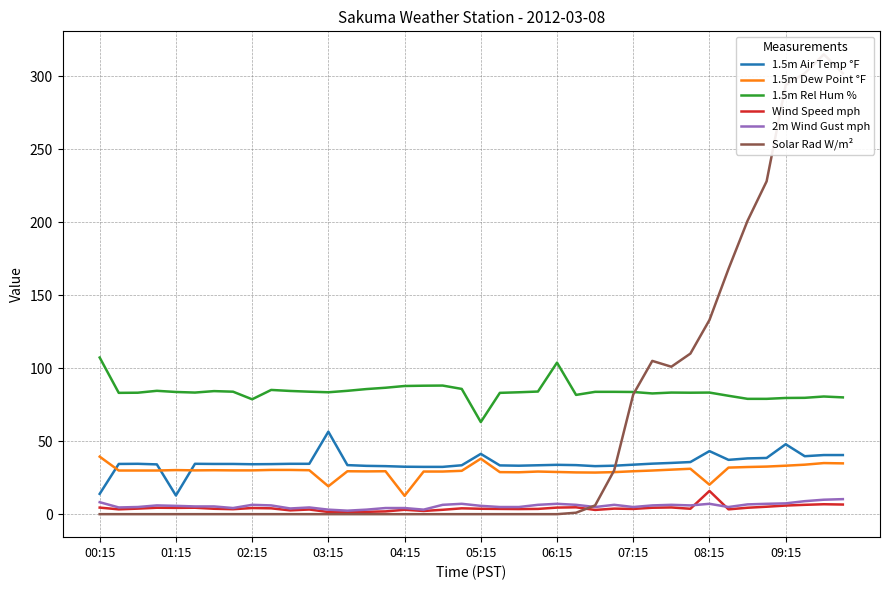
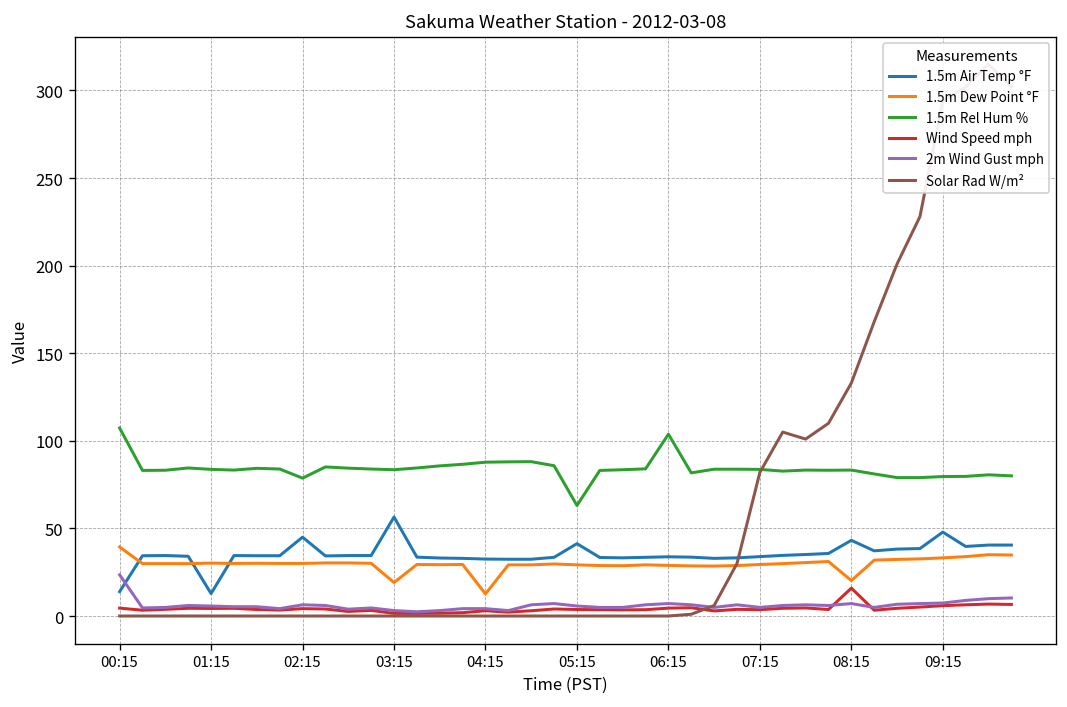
2m Wind Gust mph, 00:15: 8 -> 24
1.5m Air Temp °F, 02:15: 34 -> 45
1.5m Dew Point °F, 05:15: 38 -> 29
